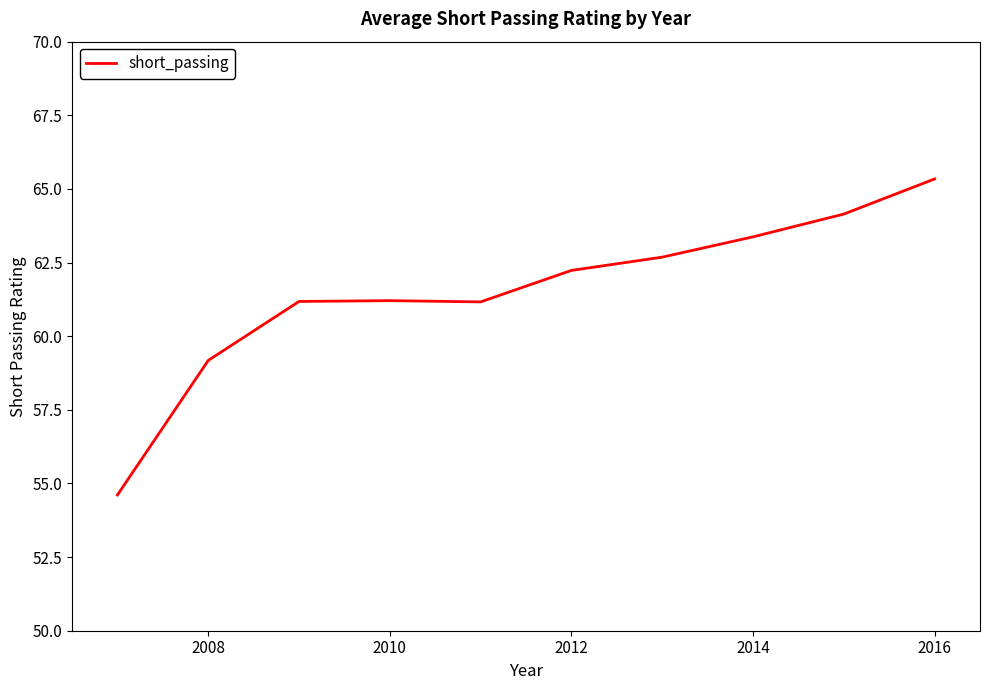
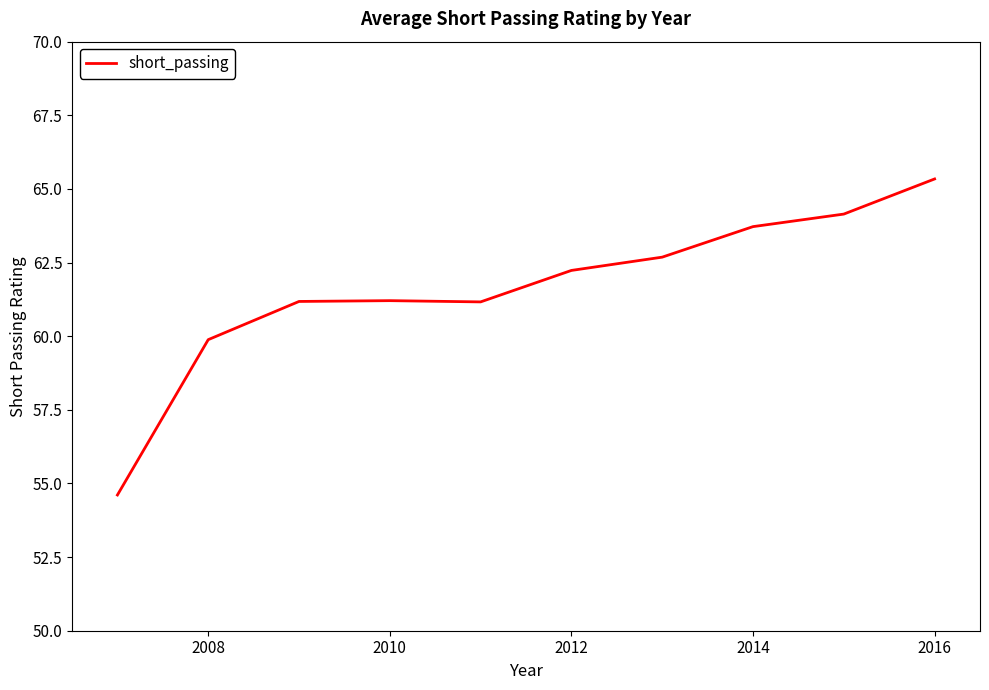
2008: 59.2 -> 59.9
2014: 63.4 -> 63.7
